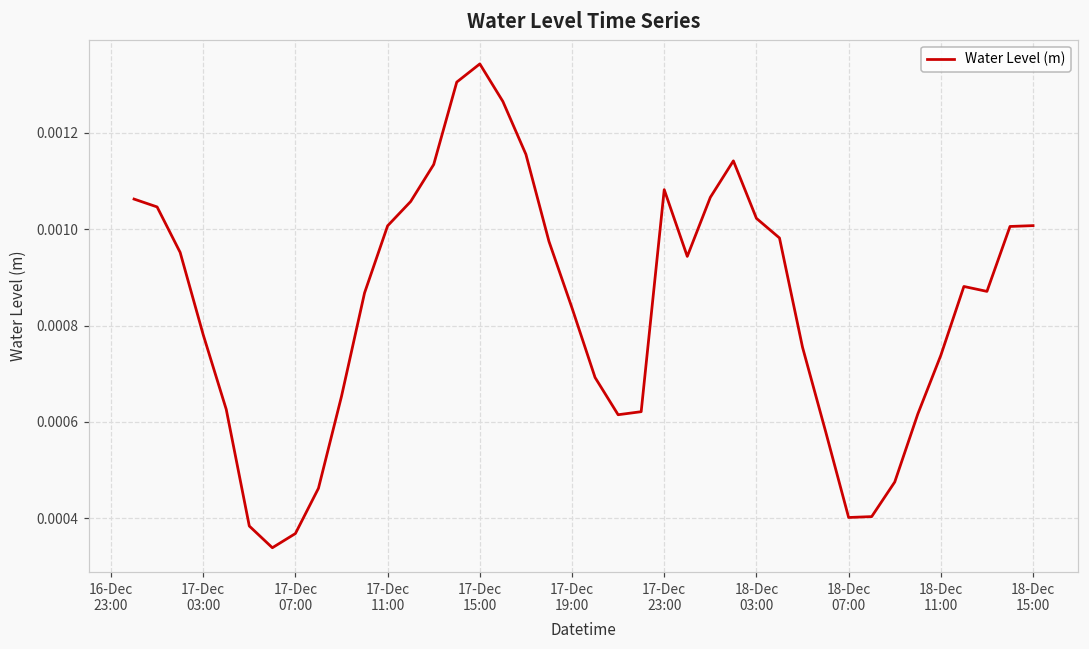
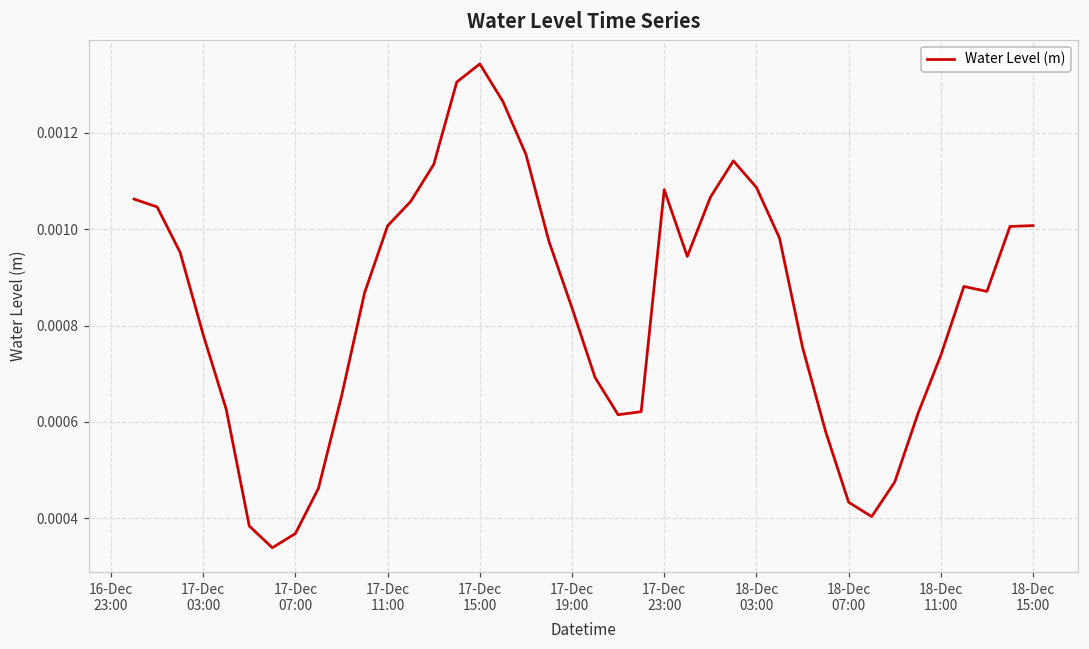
18-Dec 03:00: 0.00102 -> 0.00109
18-Dec 07:00: 0.00040 -> 0.00043
